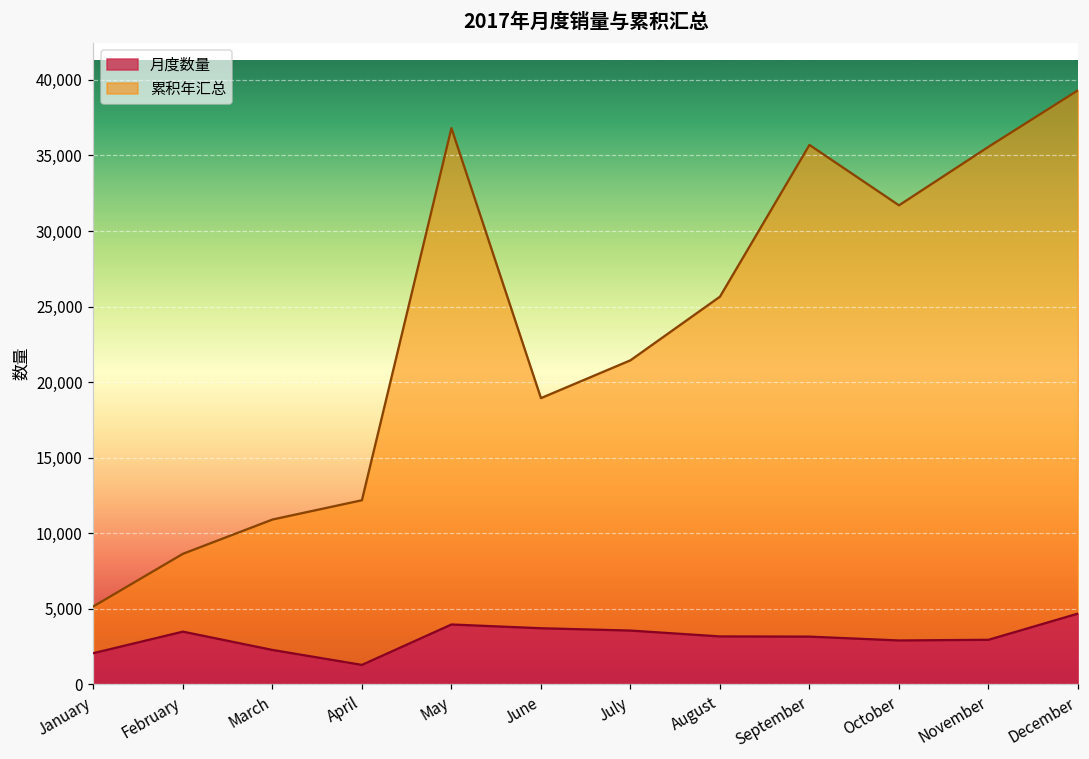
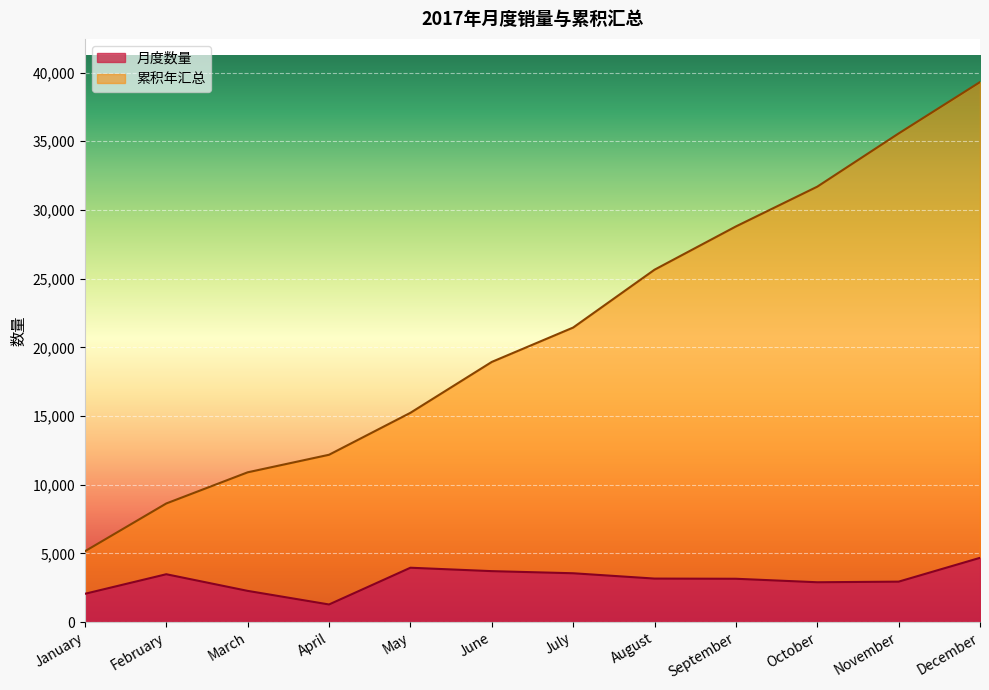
累积年汇总, May: 36,800 -> 15,200
累积年汇总, September: 35,700 -> 28,800
